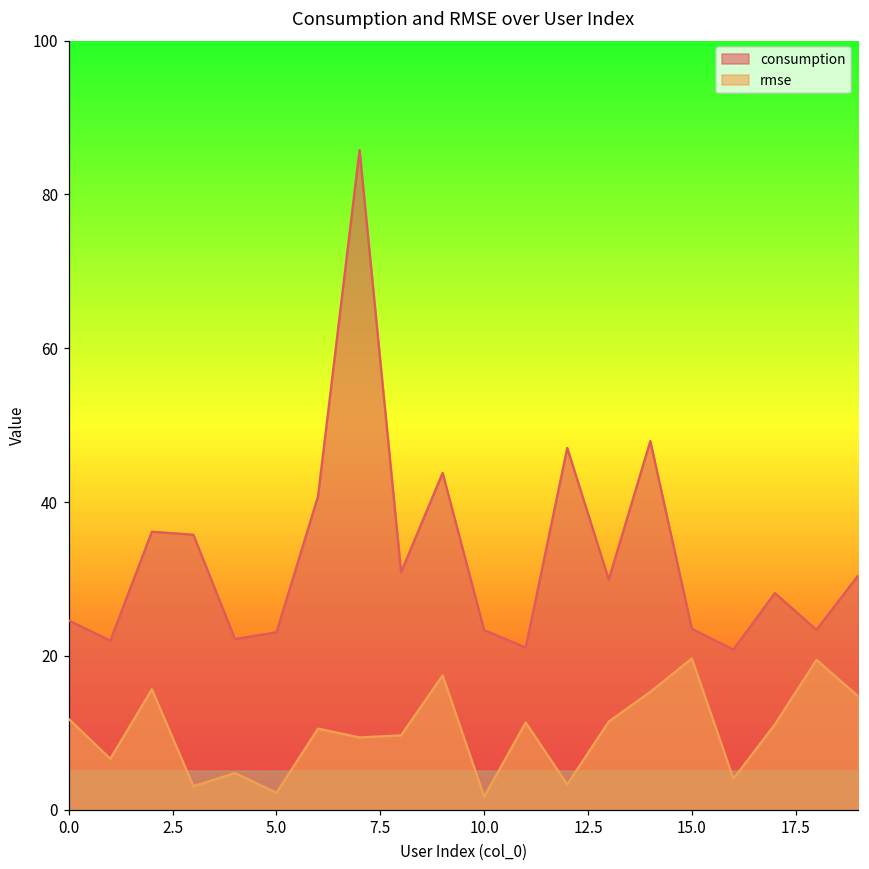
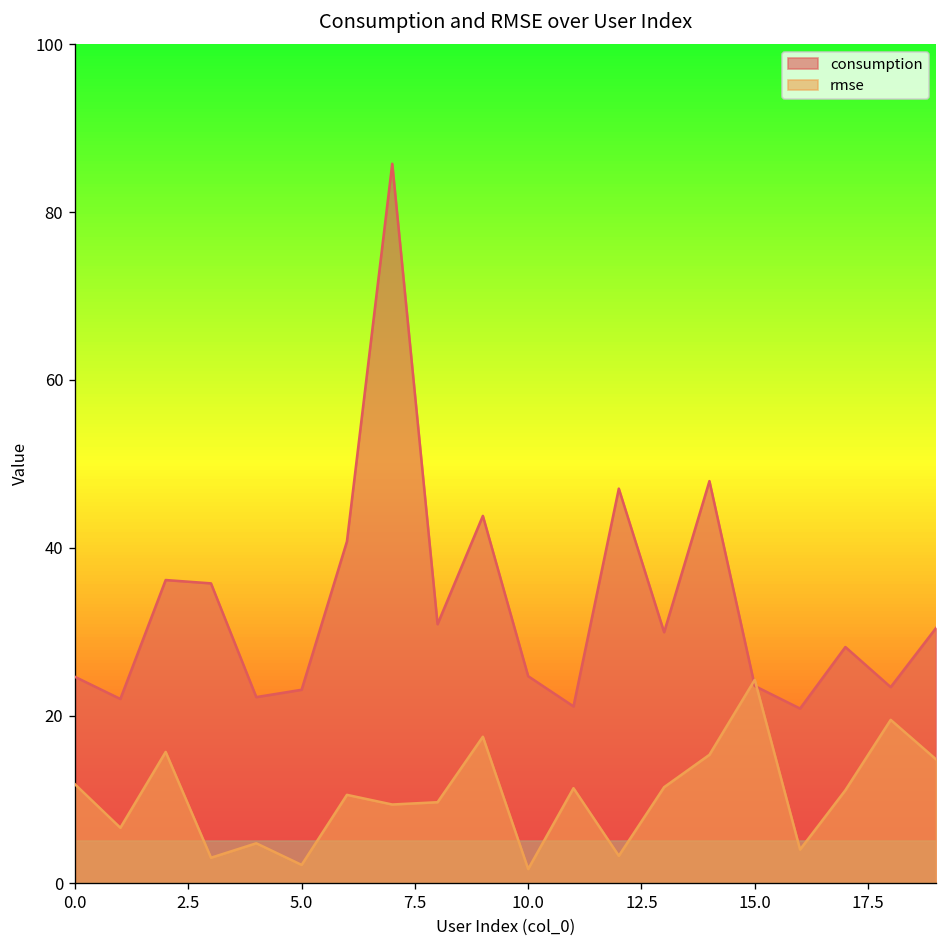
consumption, 10.0: 23 -> 25
rmse, 15.0: 20 -> 24
